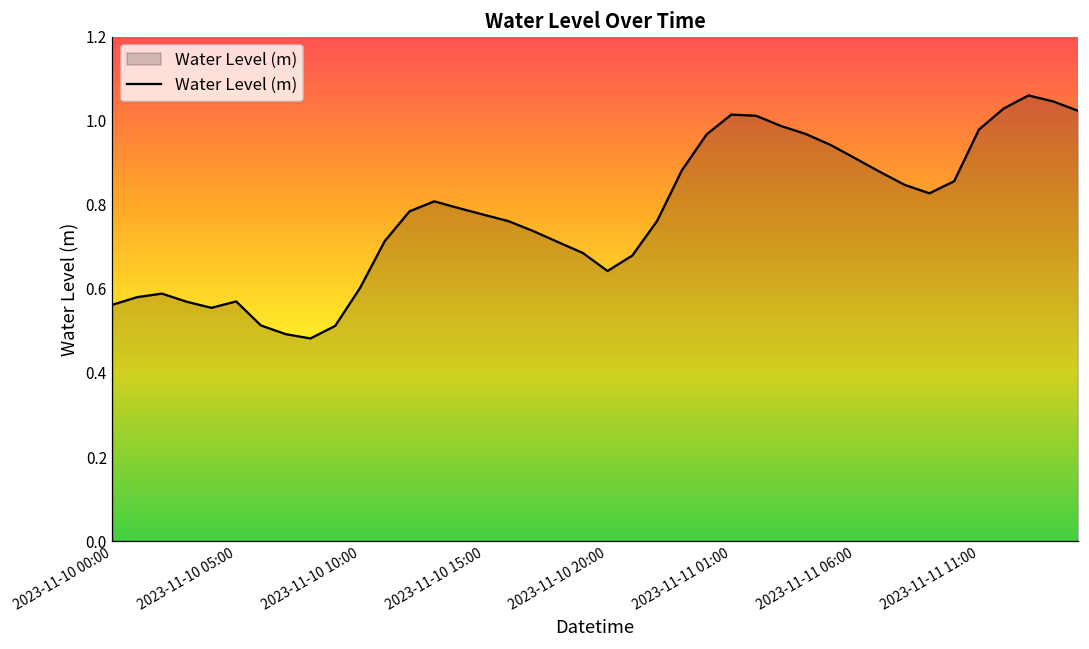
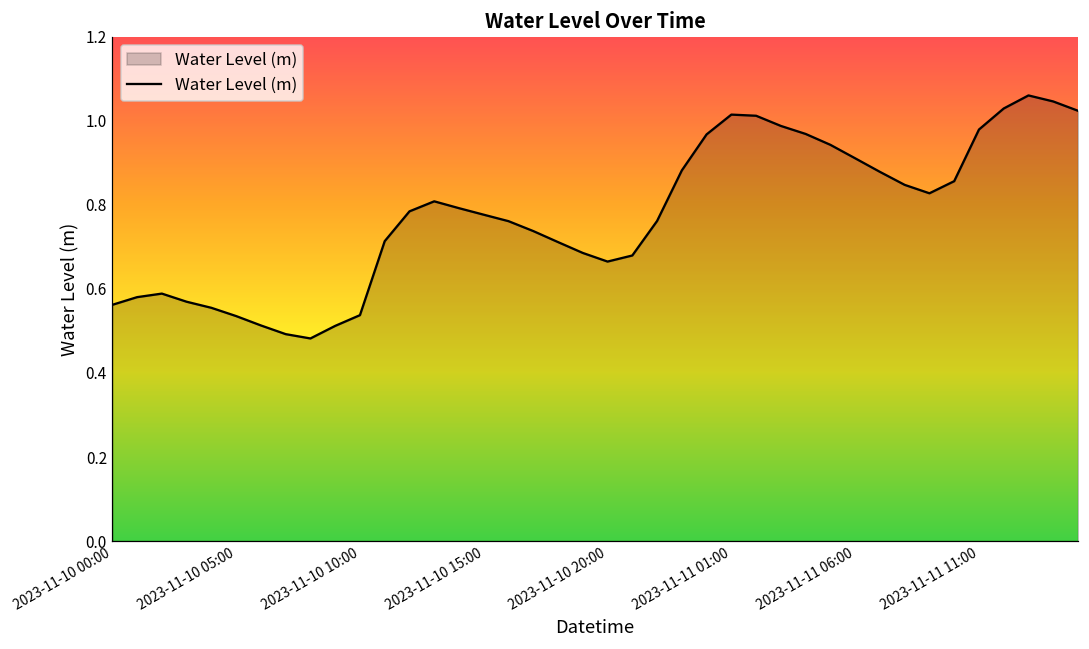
2023-11-10 05:00: 0.57 -> 0.54
2023-11-10 10:00: 0.60 -> 0.54
2023-11-10 20:00: 0.64 -> 0.66
